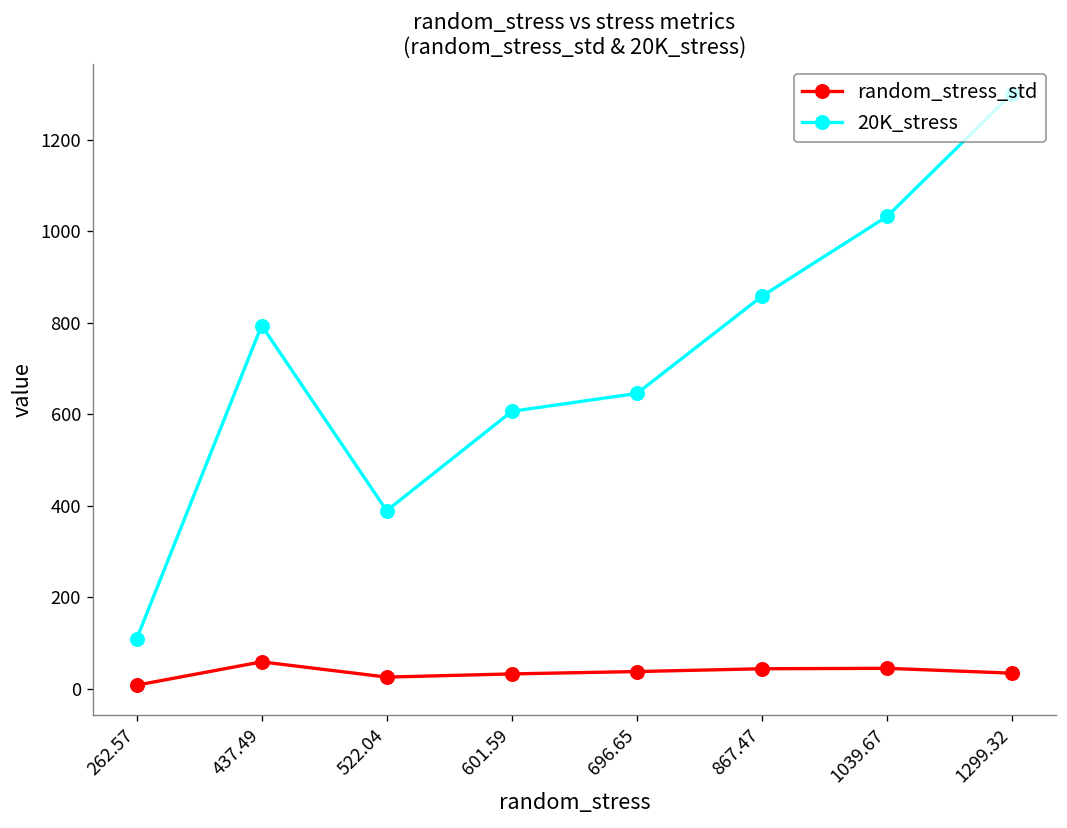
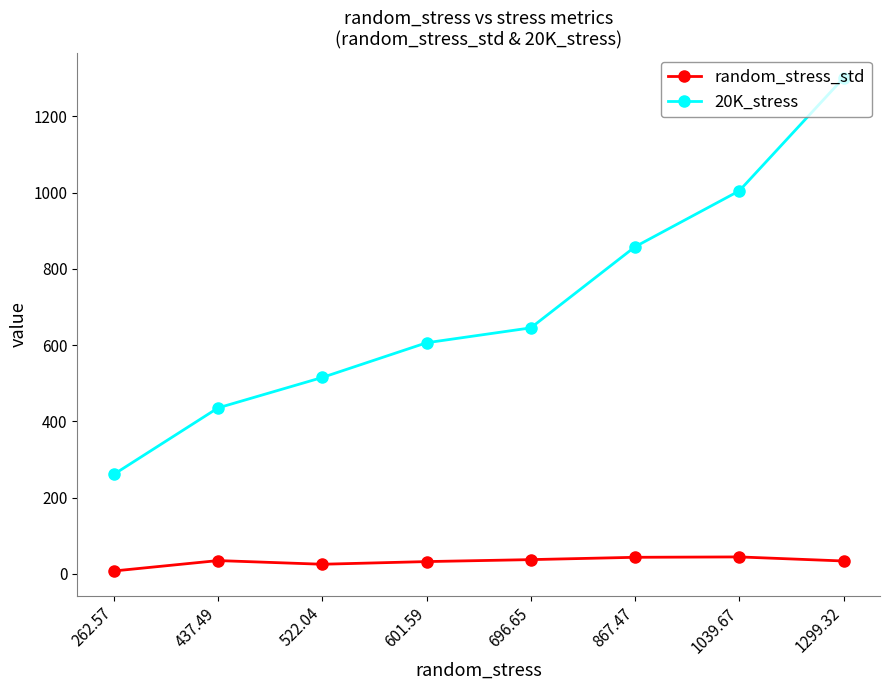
20K_stress, 262.57: 110 -> 260
random_stress_std, 437.49: 60 -> 40
20K_stress, 437.49: 790 -> 440
20K_stress, 522.04: 390 -> 520
20K_stress, 1039.67: 1030 -> 1000
